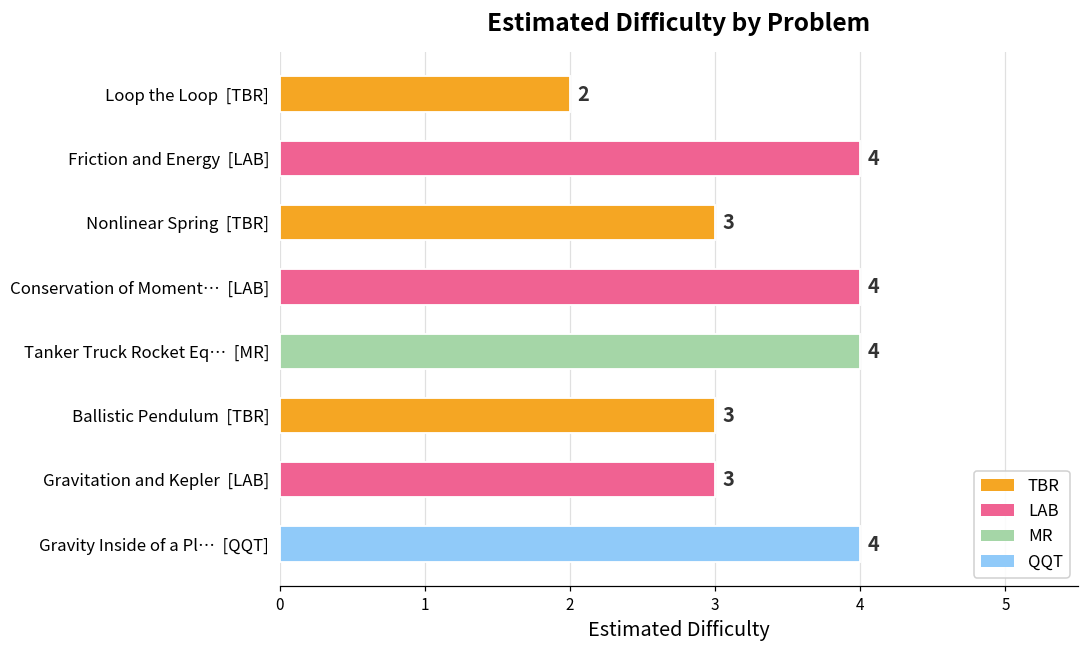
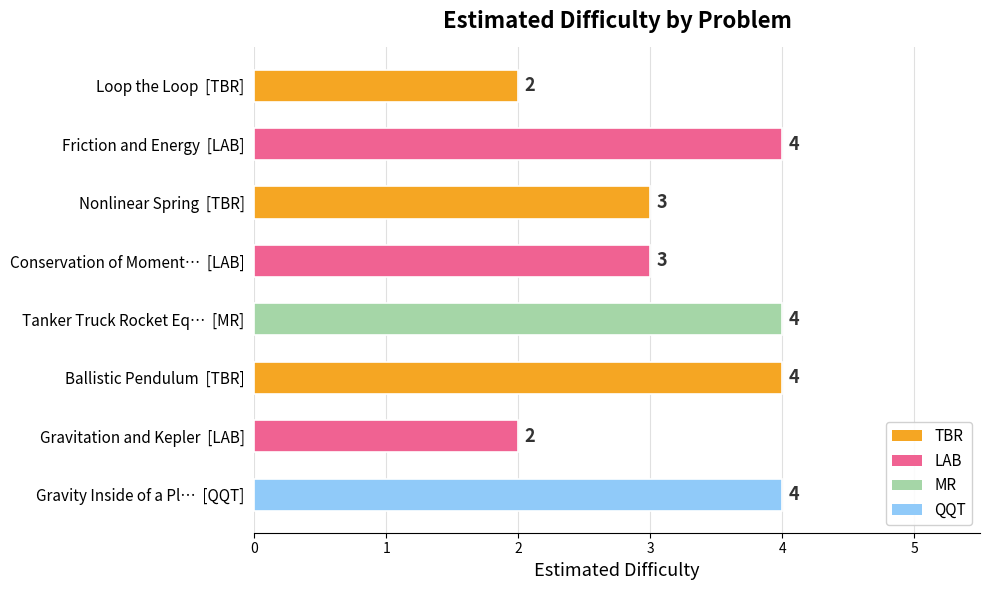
Conservation of Moment… [LAB]: 4 -> 3
Ballistic Pendulum [TBR]: 3 -> 4
Gravitation and Kepler [LAB]: 3 -> 2
